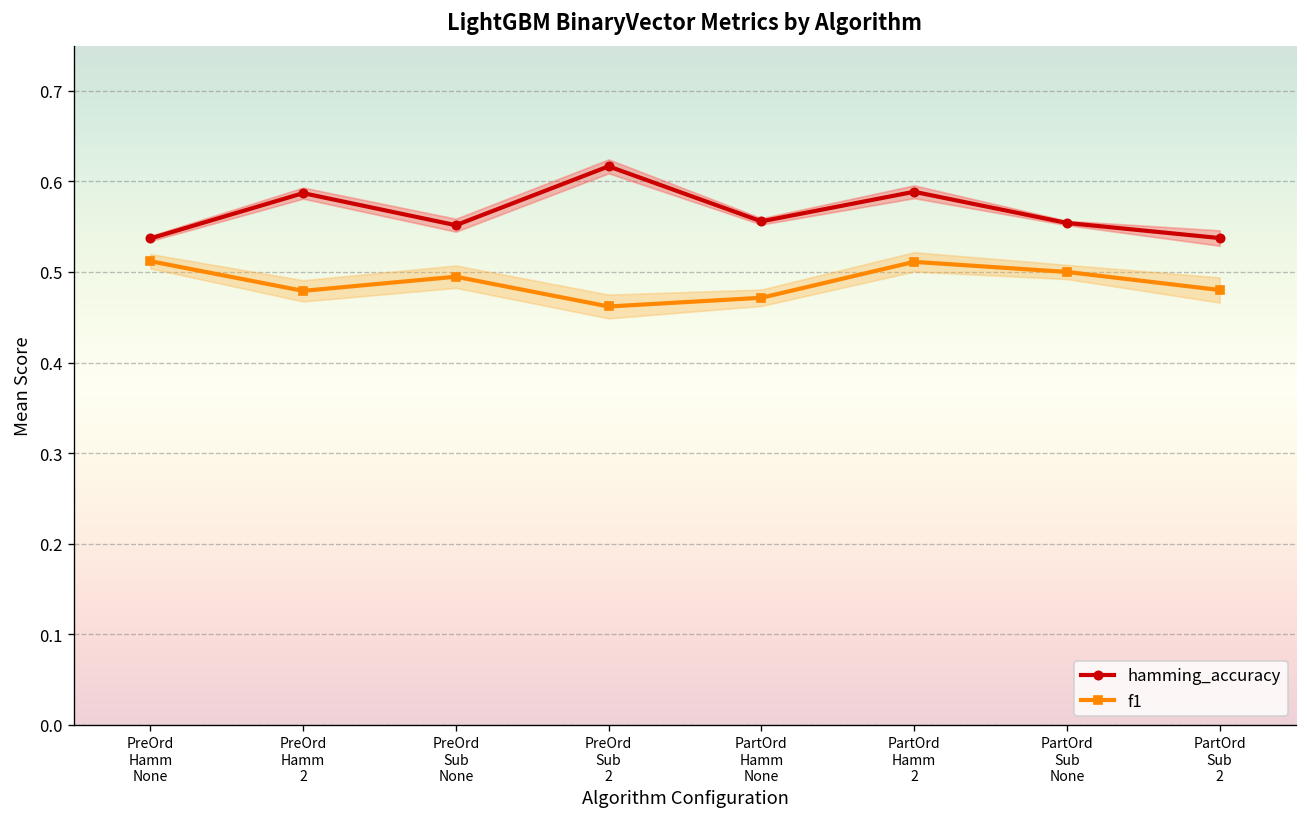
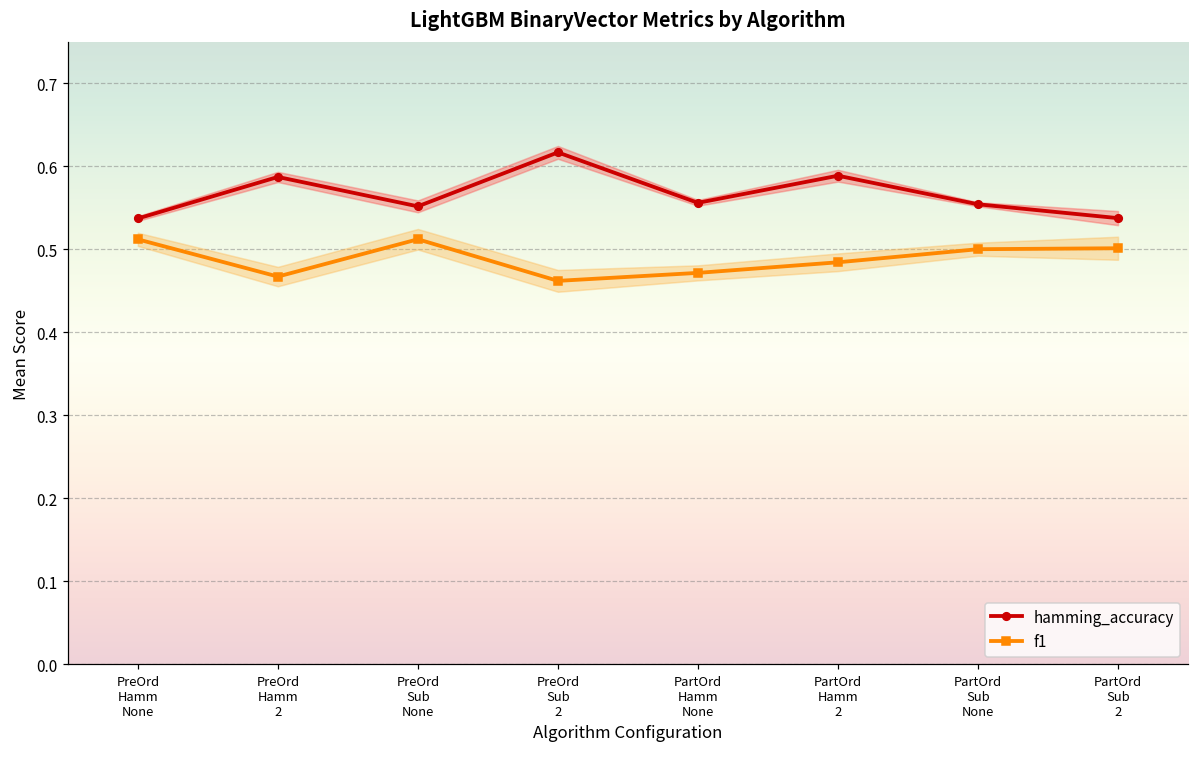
f1, PreOrd Hamm 2: 0.48 -> 0.47
f1, PreOrd Sub None: 0.49 -> 0.51
f1, PartOrd Hamm 2: 0.51 -> 0.48
f1, PartOrd Sub 2: 0.48 -> 0.50
